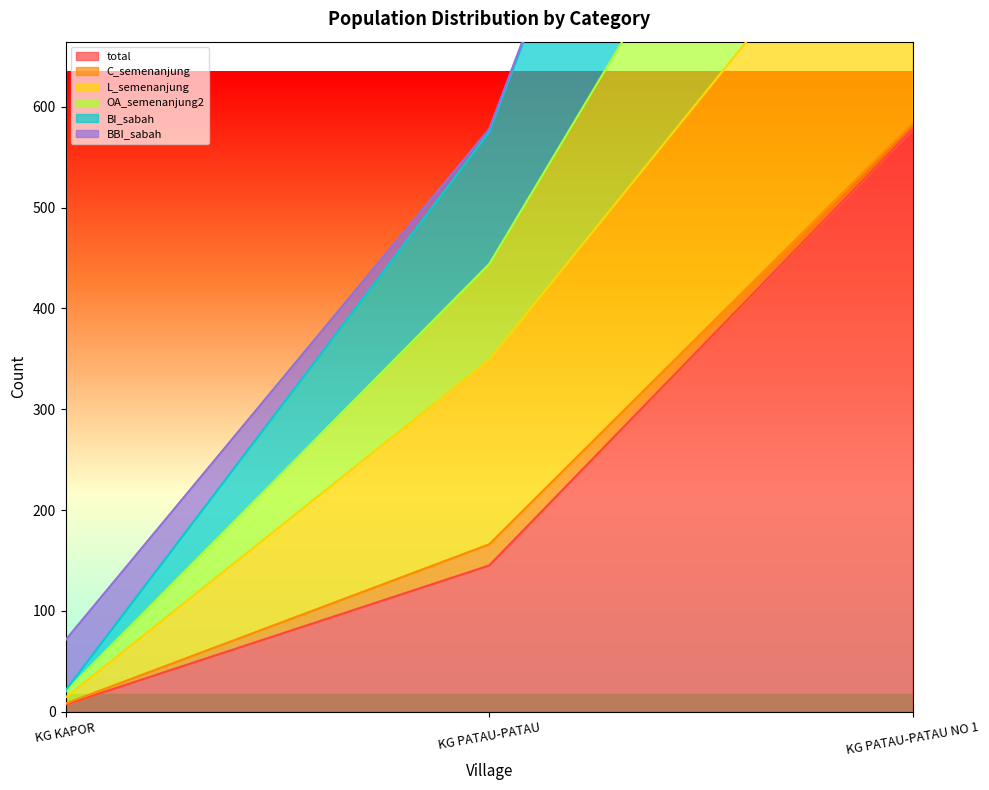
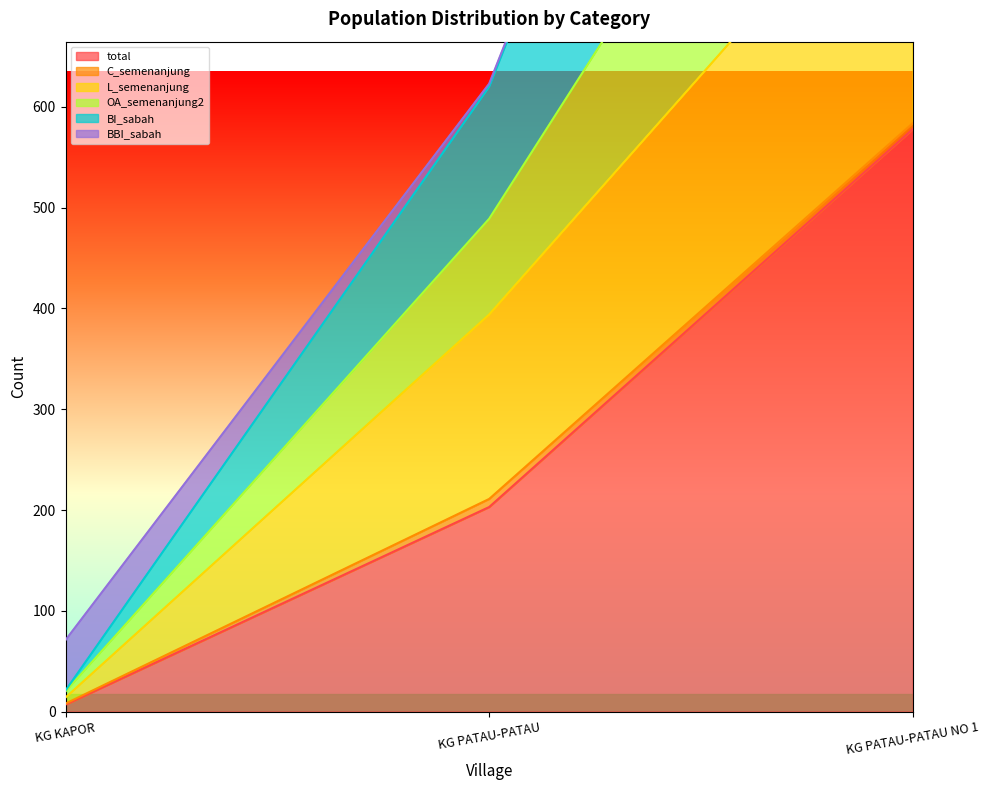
total, KG PATAU-PATAU: 145 -> 203
C_semenanjung, KG PATAU-PATAU: 21 -> 8
